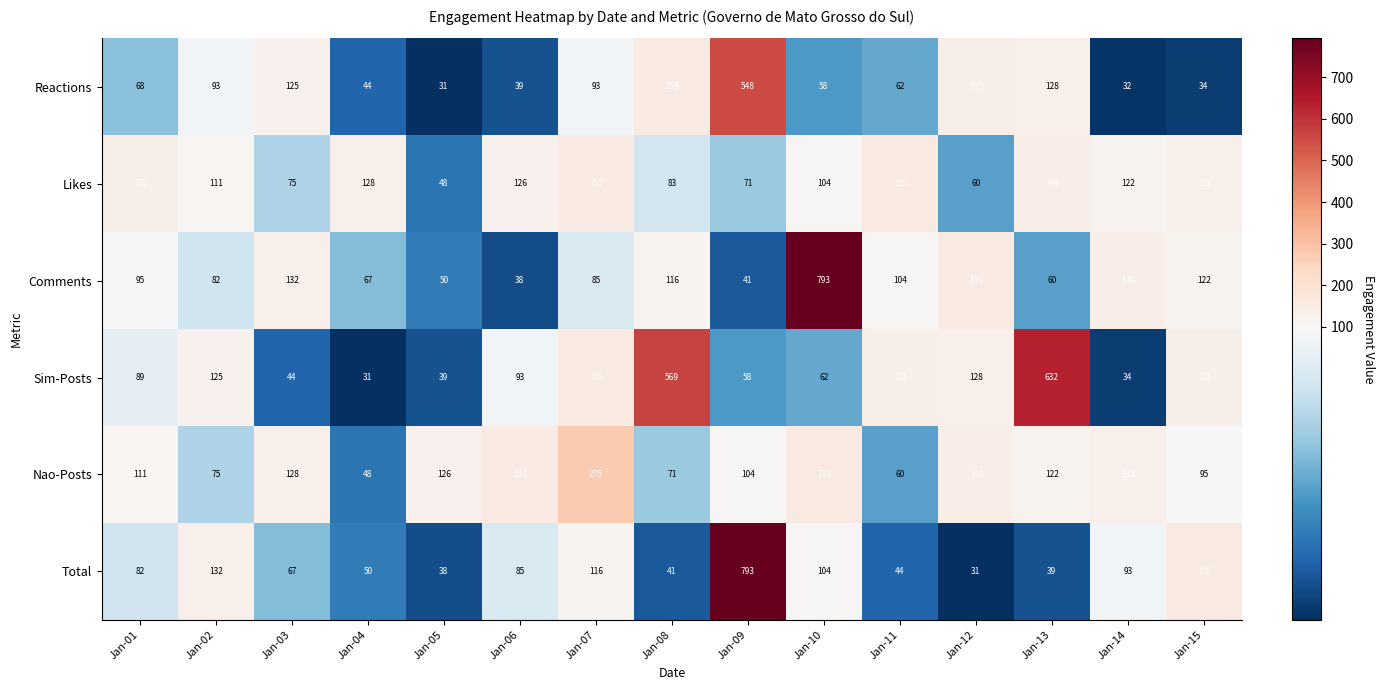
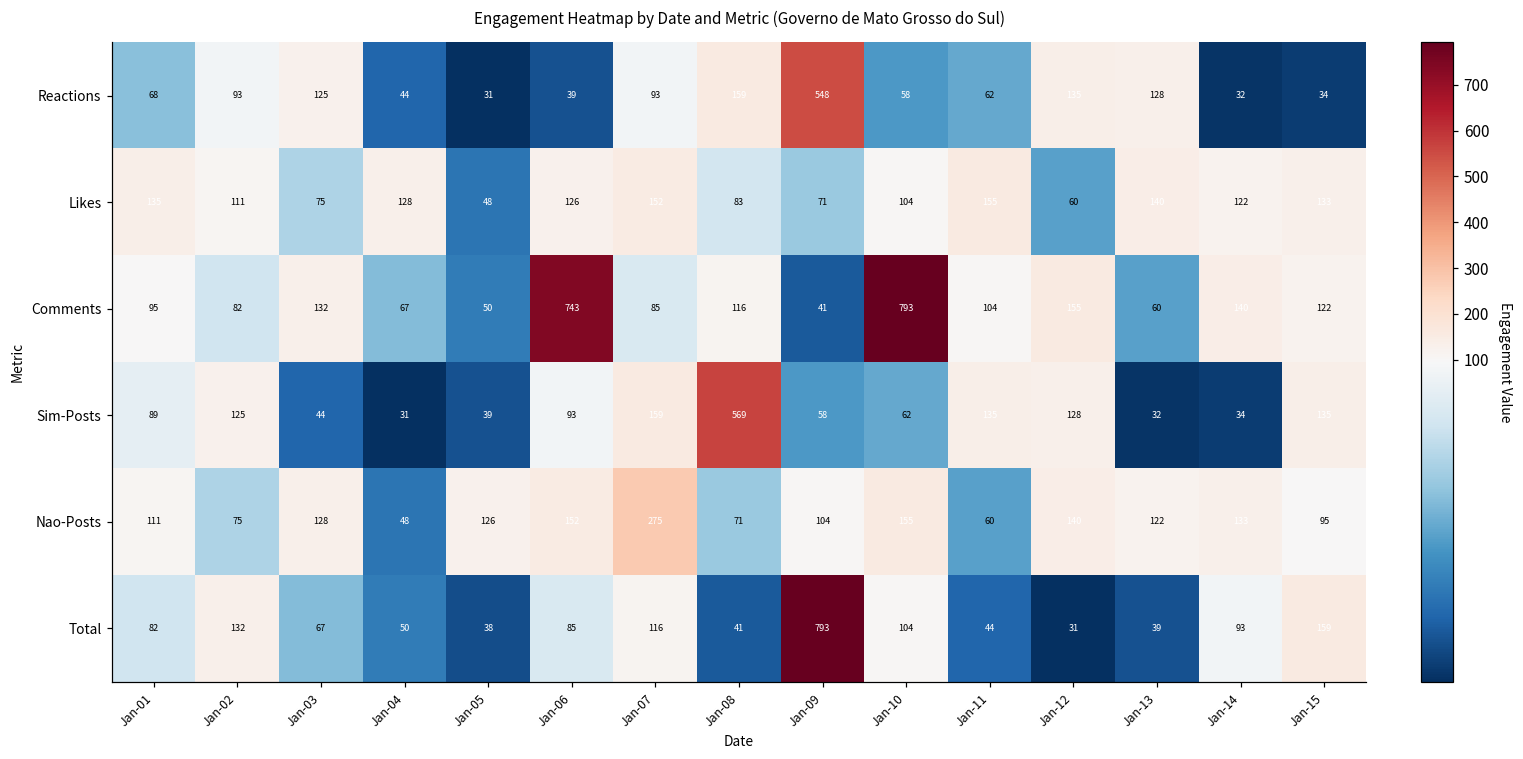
Comments, Jan-06: 38 -> 743
Sim-Posts, Jan-13: 632 -> 32
